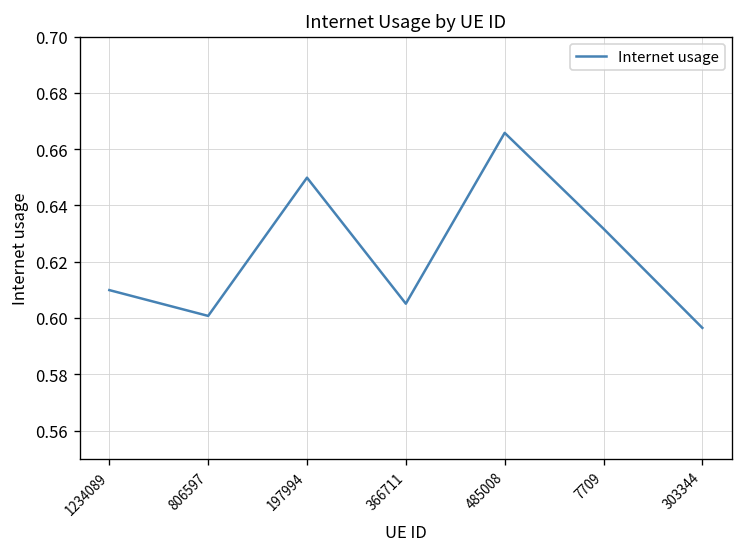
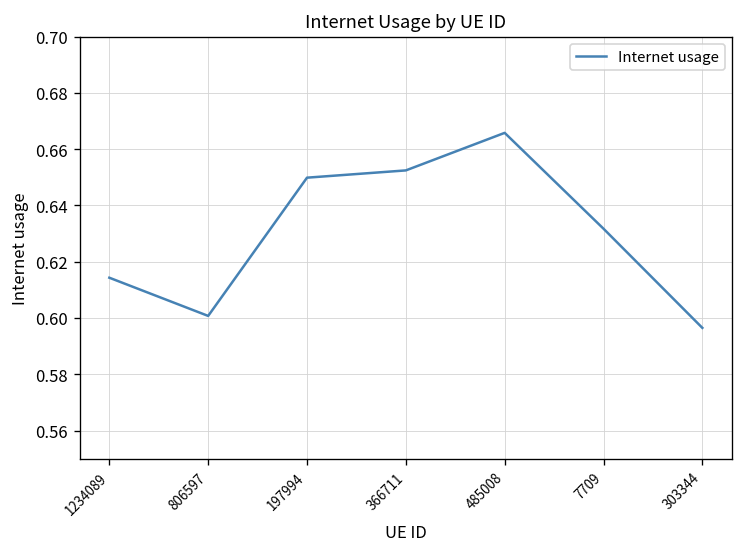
1234089: 0.610 -> 0.614
366711: 0.605 -> 0.652
